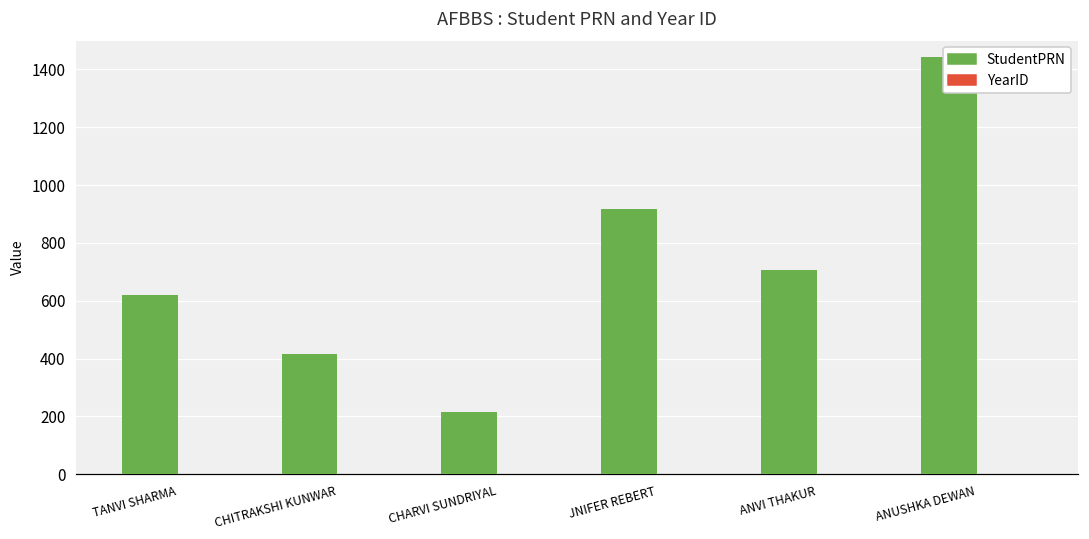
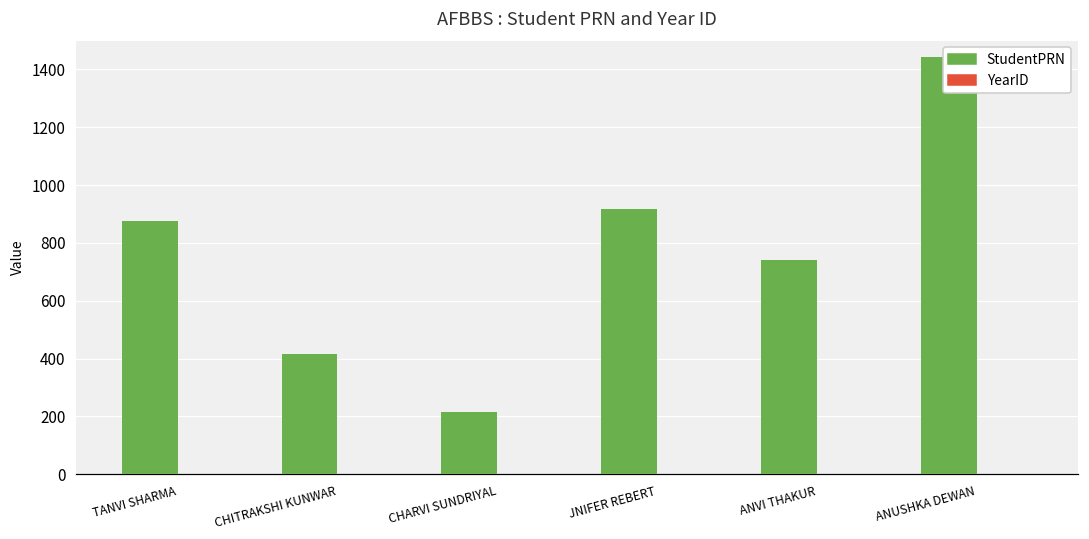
StudentPRN, TANVI SHARMA: 620 -> 880
StudentPRN, ANVI THAKUR: 710 -> 740
